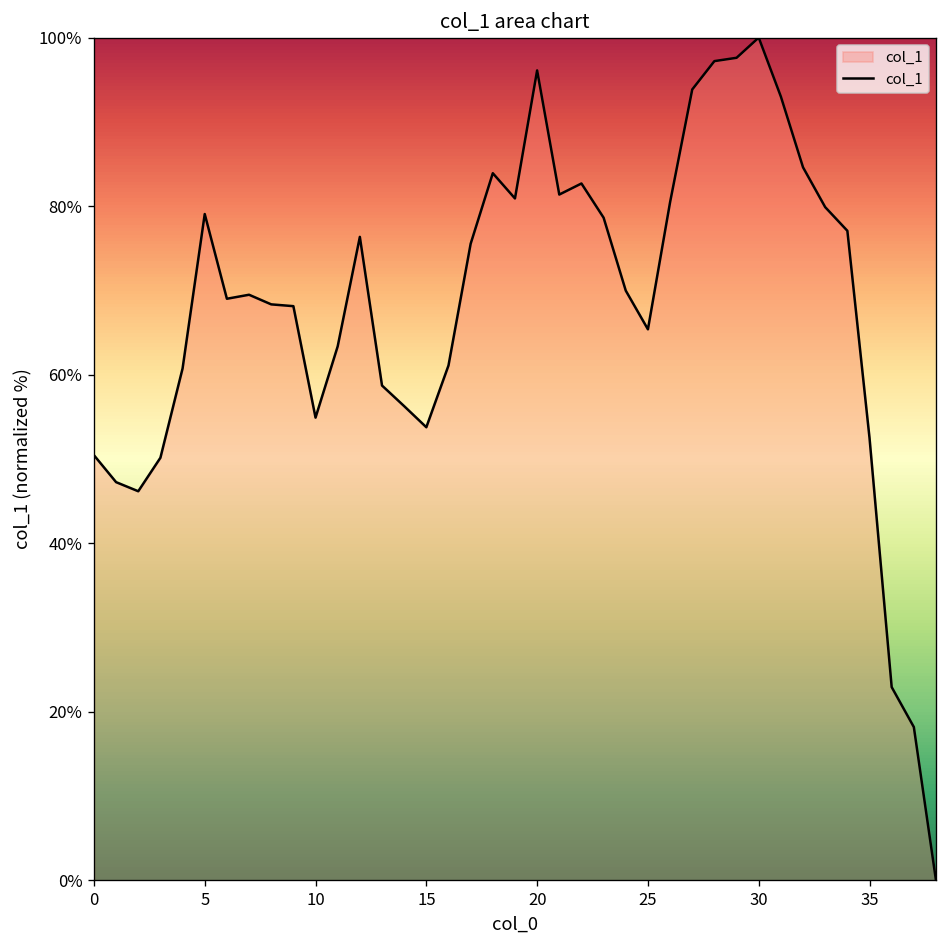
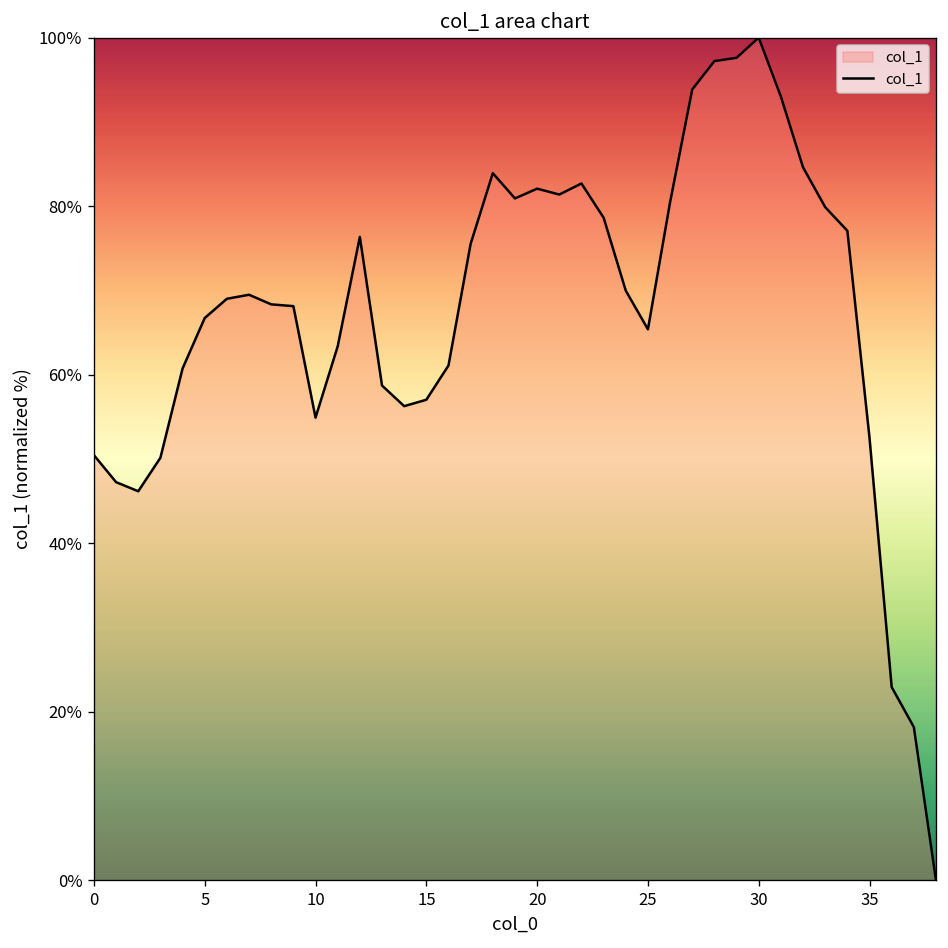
5: 79% -> 67%
15: 54% -> 57%
20: 96% -> 82%
